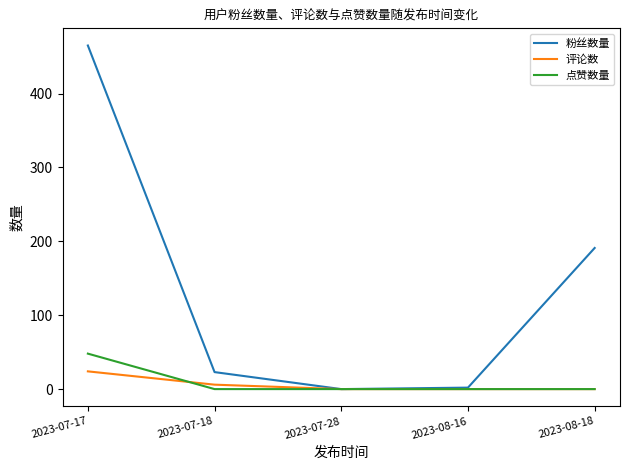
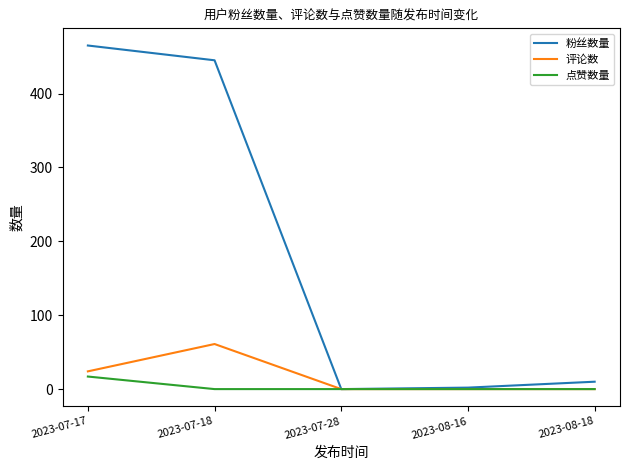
点赞数量, 2023-07-17: 50 -> 20
粉丝数量, 2023-07-18: 20 -> 450
评论数, 2023-07-18: 10 -> 60
粉丝数量, 2023-08-18: 190 -> 10
